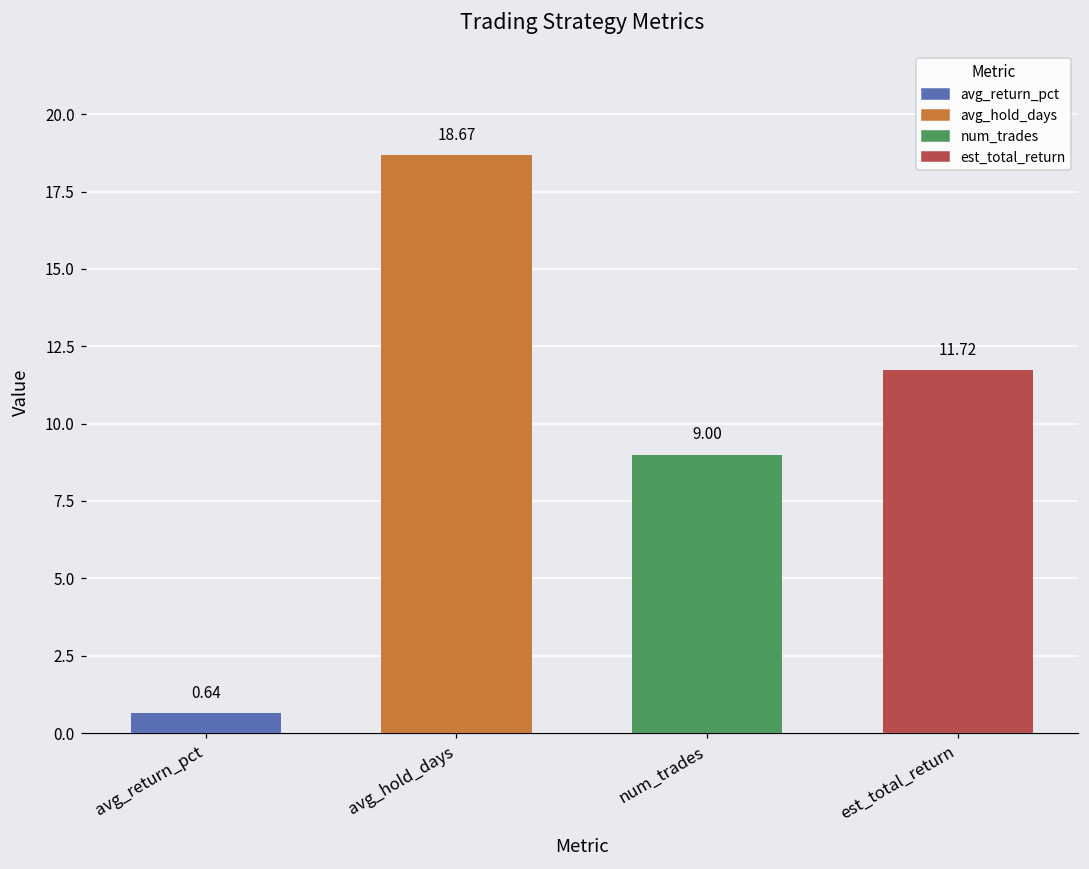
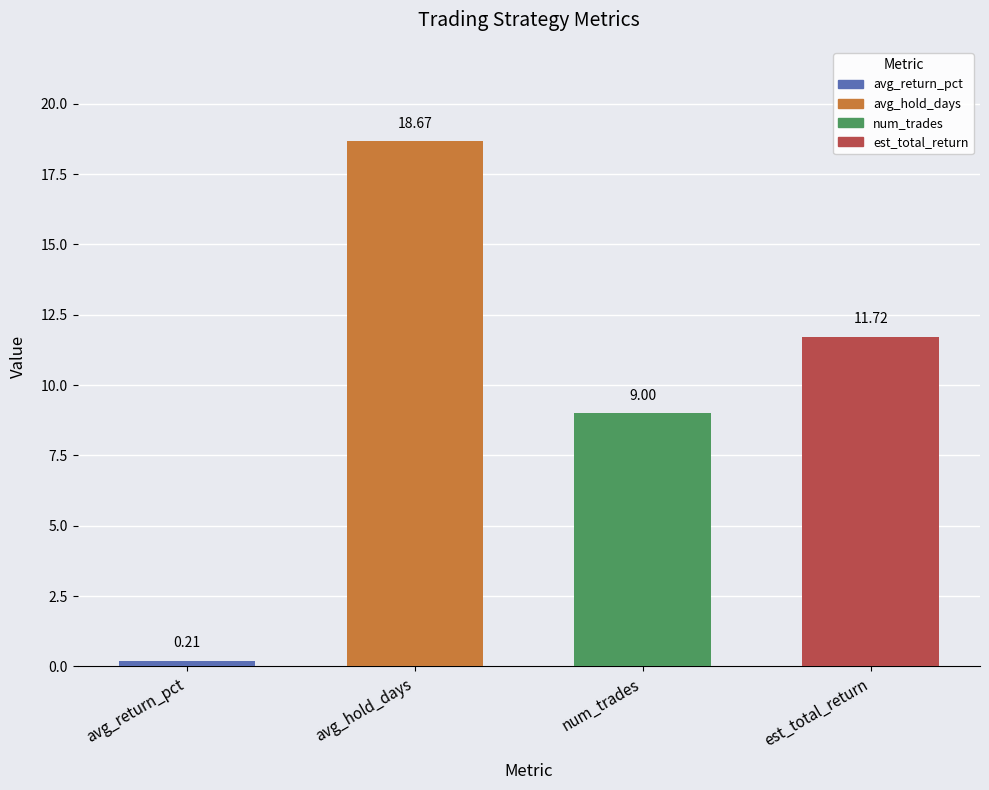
avg_return_pct: 0.64 -> 0.21
